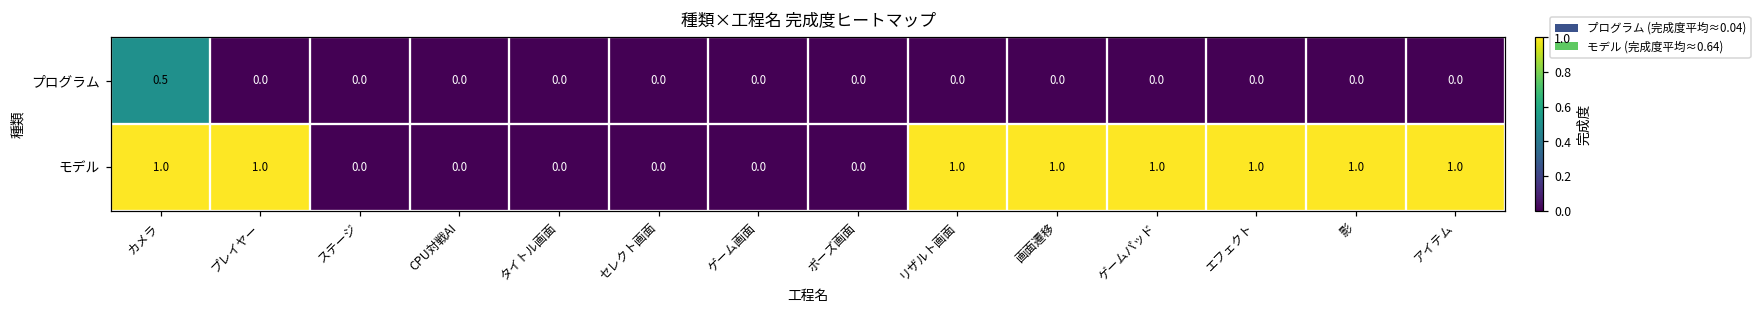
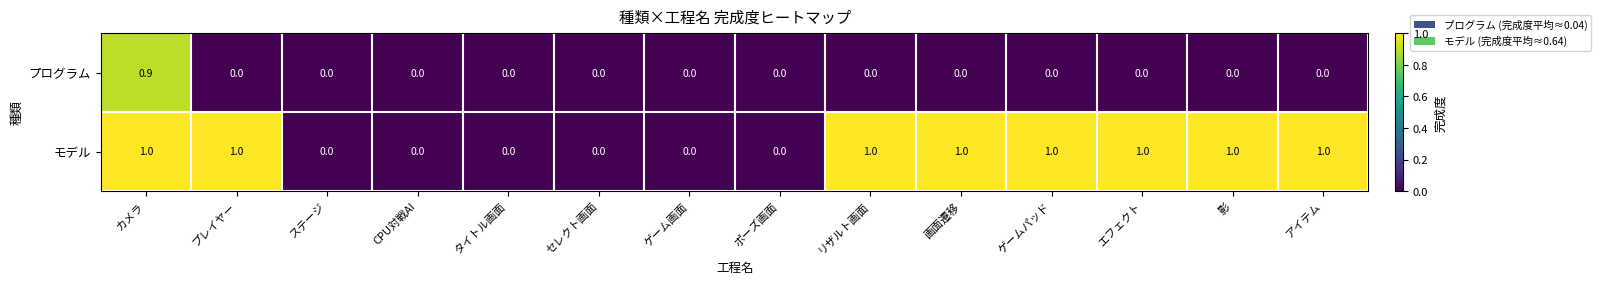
プログラム, カメラ: 0.5 -> 0.9
